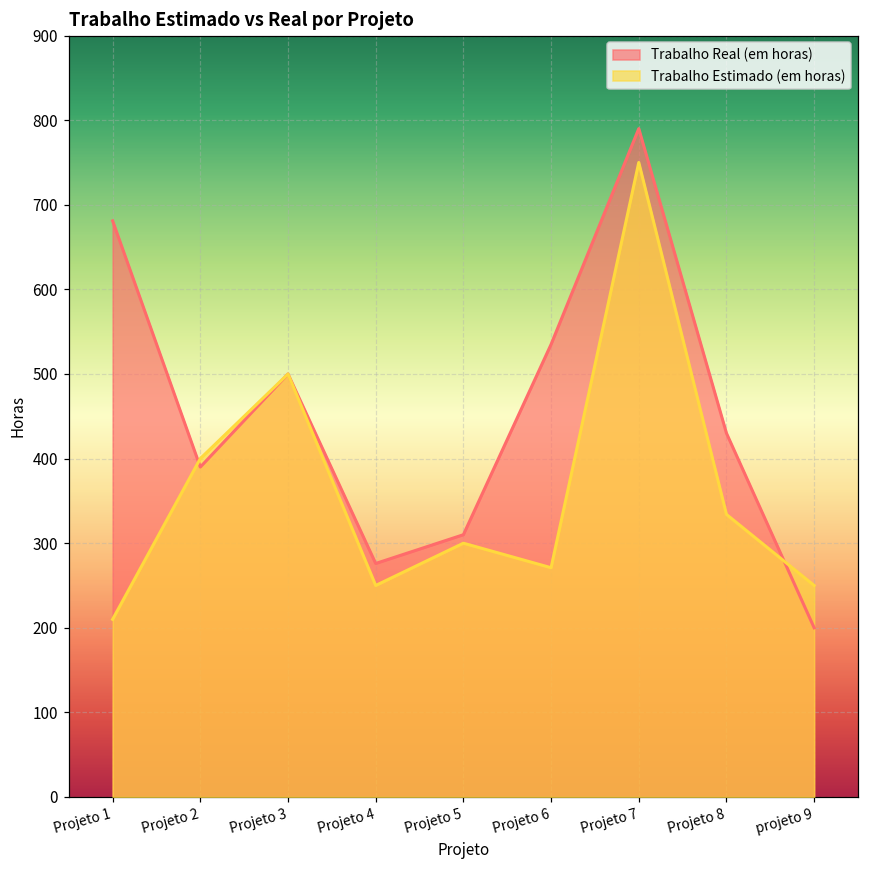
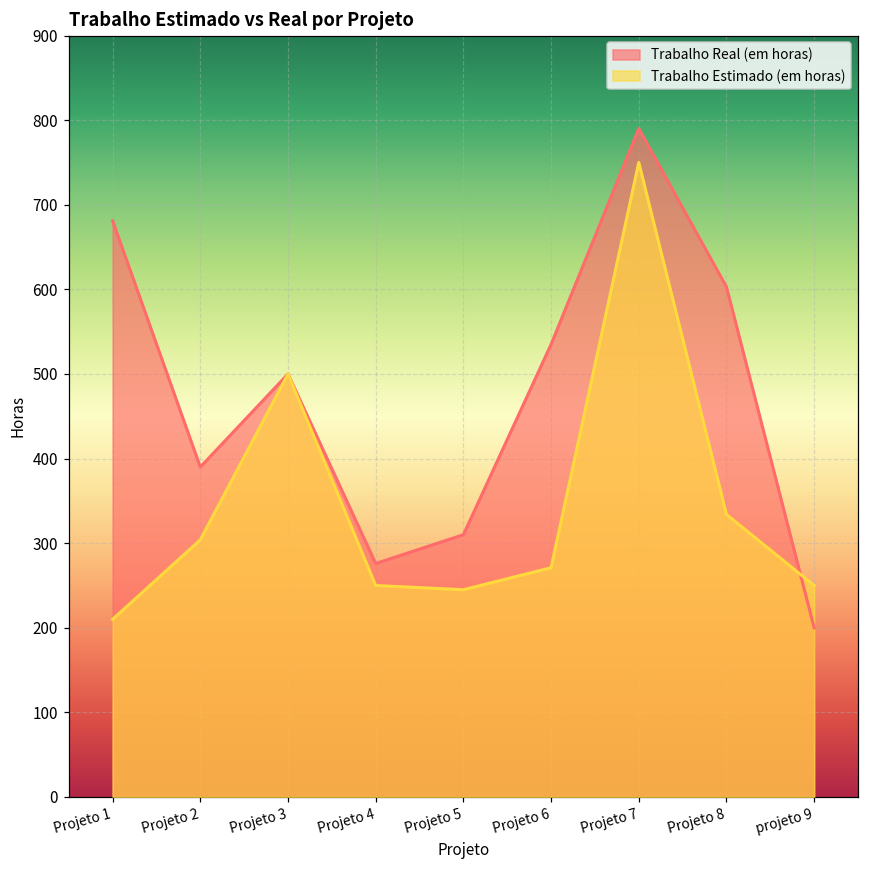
Trabalho Estimado (em horas), Projeto 2: 400 -> 300
Trabalho Estimado (em horas), Projeto 5: 300 -> 250
Trabalho Real (em horas), Projeto 8: 430 -> 600
